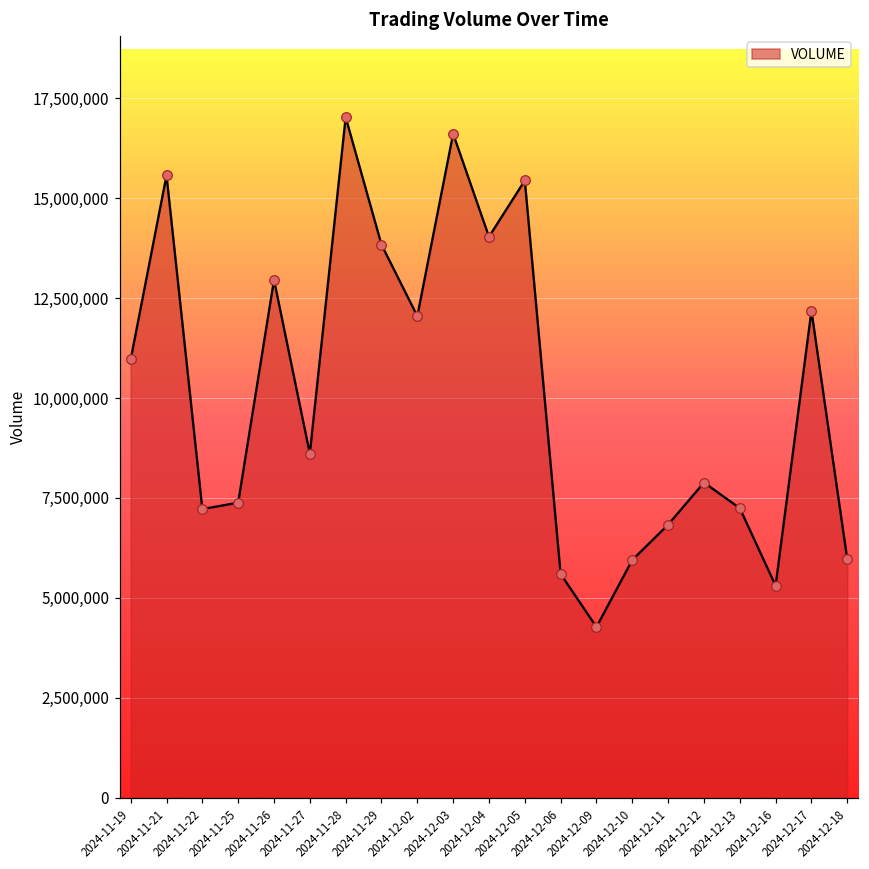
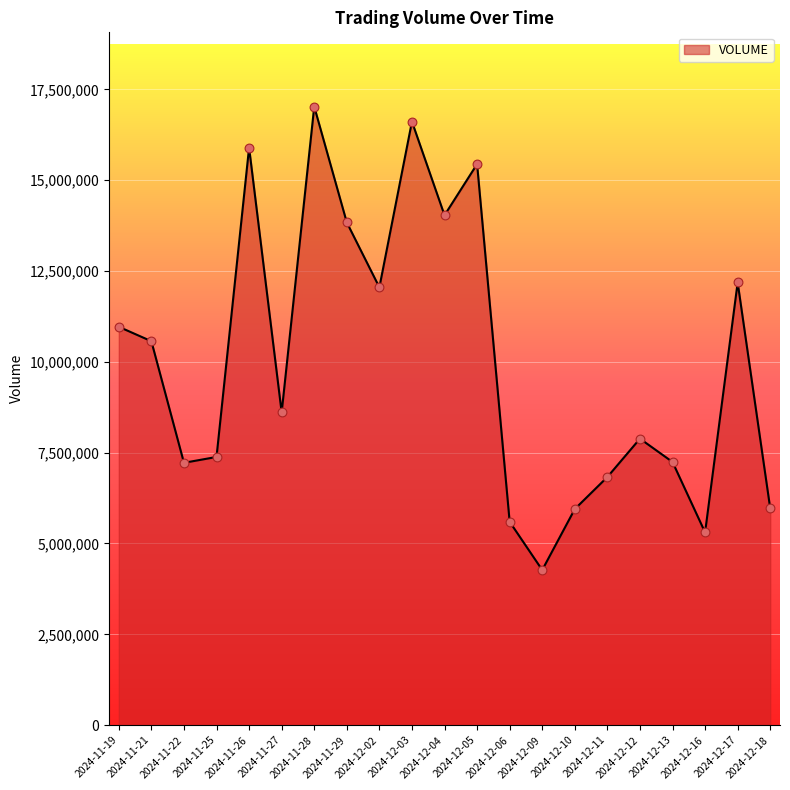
2024-11-21: 15,600,000 -> 10,600,000
2024-11-26: 13,000,000 -> 15,900,000
